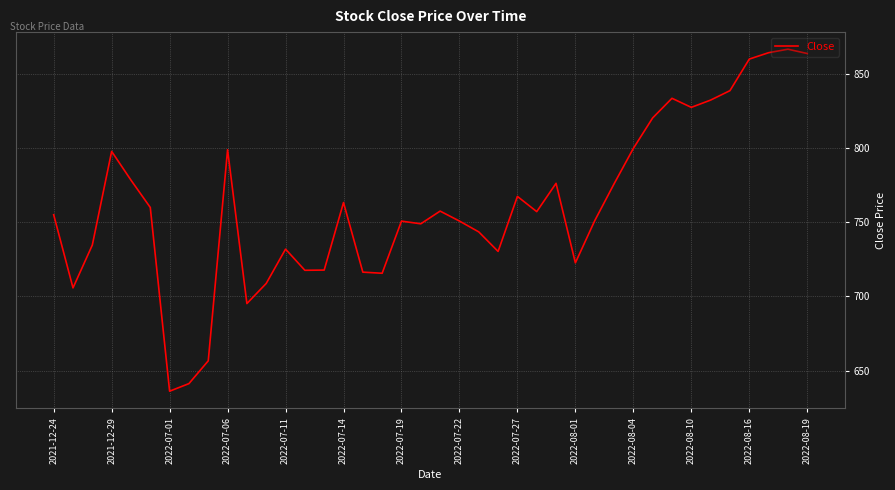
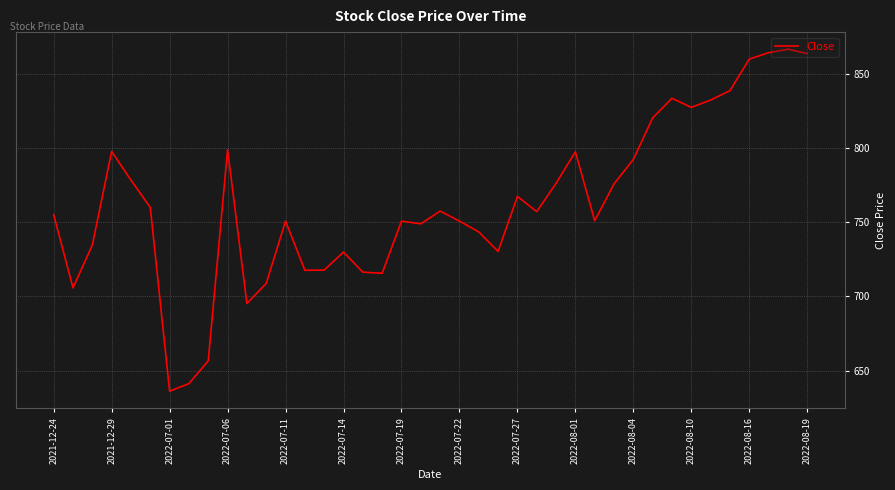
2022-07-11: 732 -> 751
2022-07-14: 763 -> 730
2022-08-01: 723 -> 797
2022-08-04: 800 -> 792
